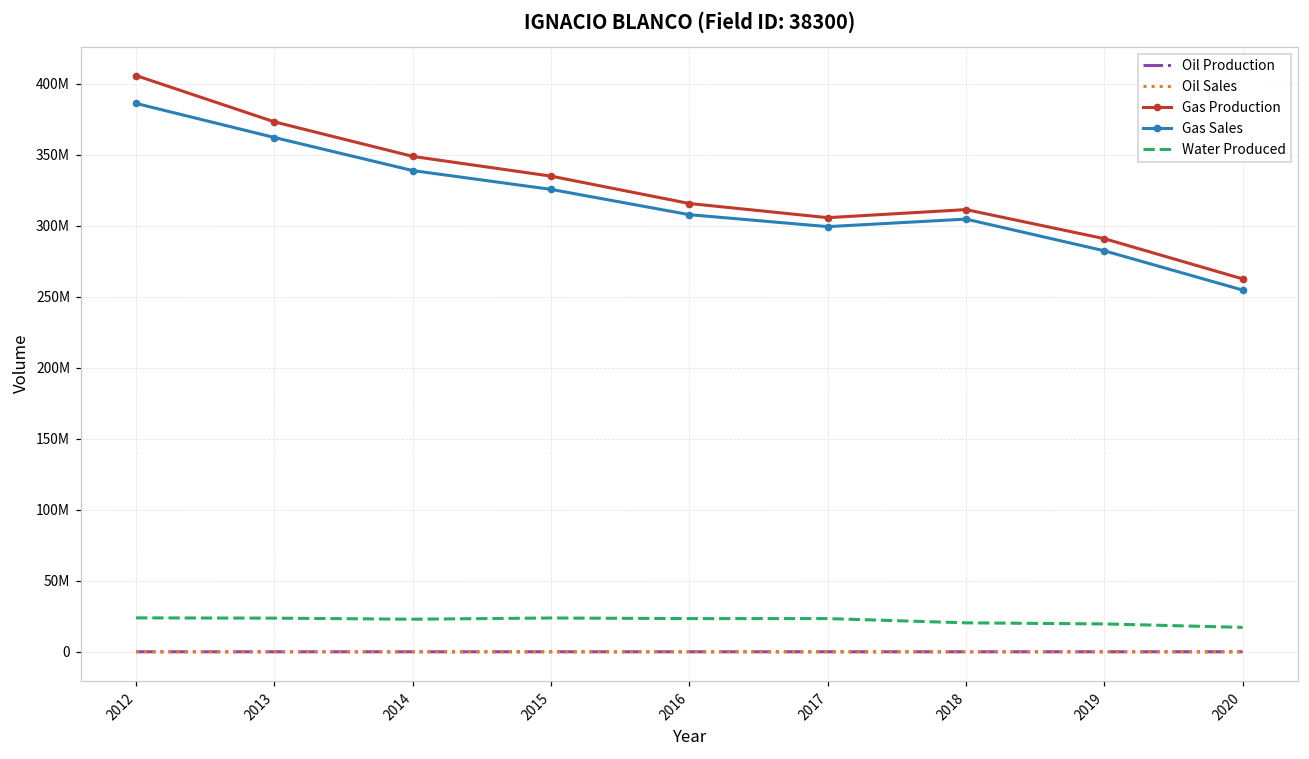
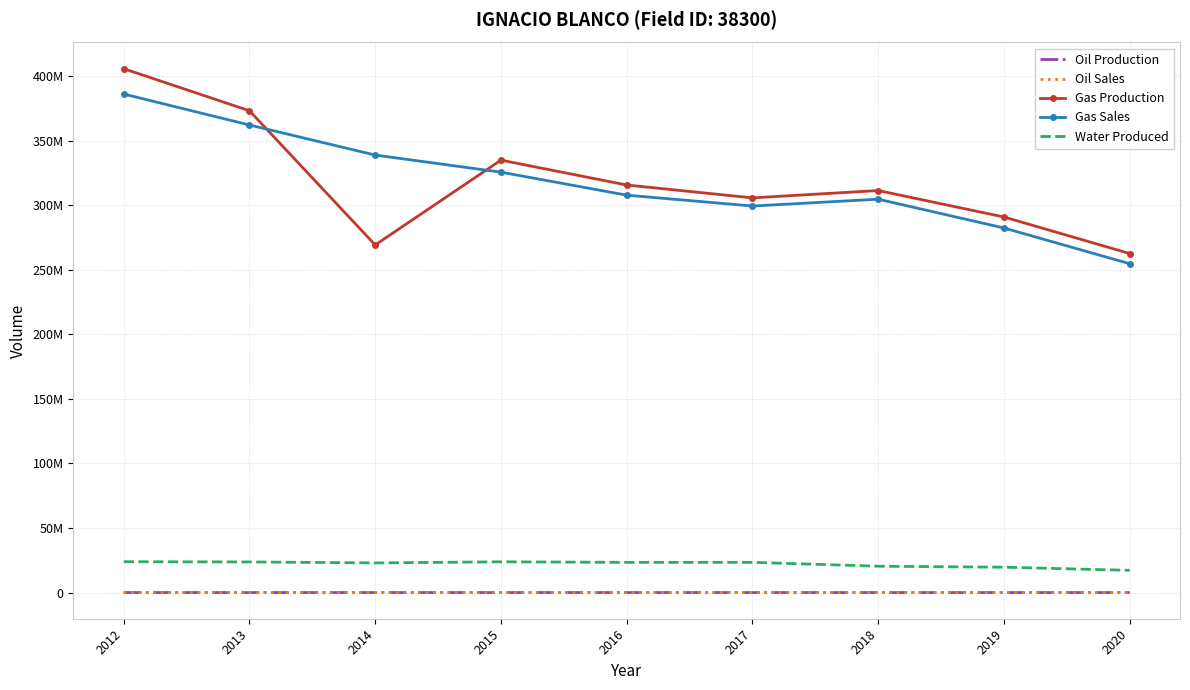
Gas Production, 2014: 349000000 -> 269000000
